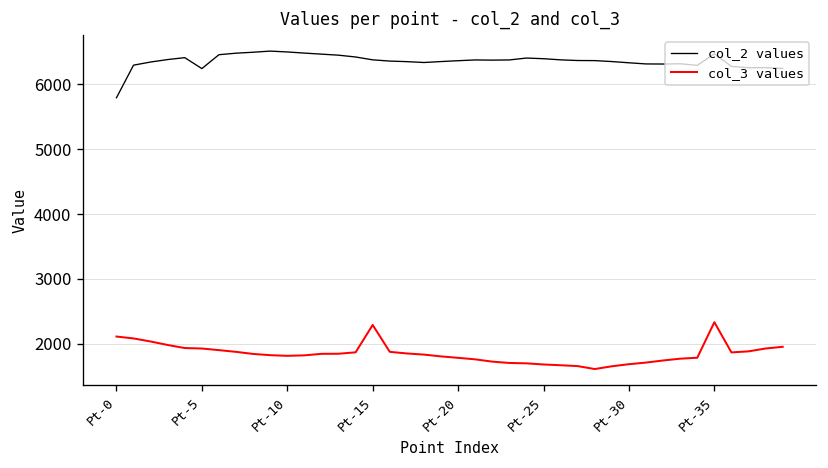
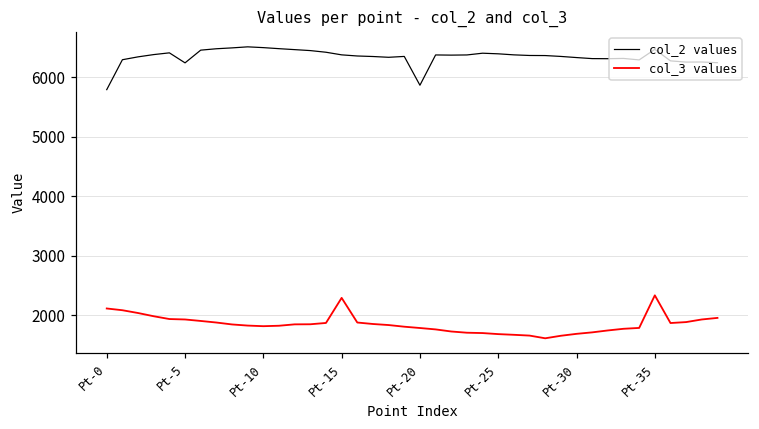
col_2 values, Pt-20: 6400 -> 5900
